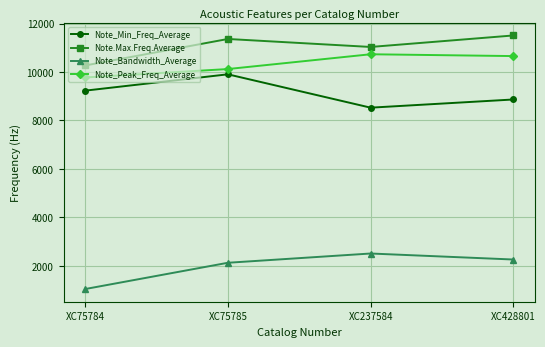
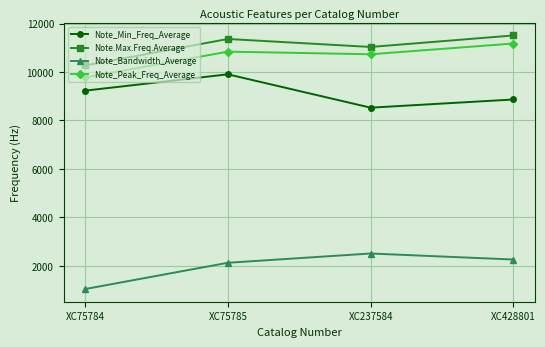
Note_Peak_Freq_Average, XC75785: 10100 -> 10800
Note_Peak_Freq_Average, XC428801: 10700 -> 11200
